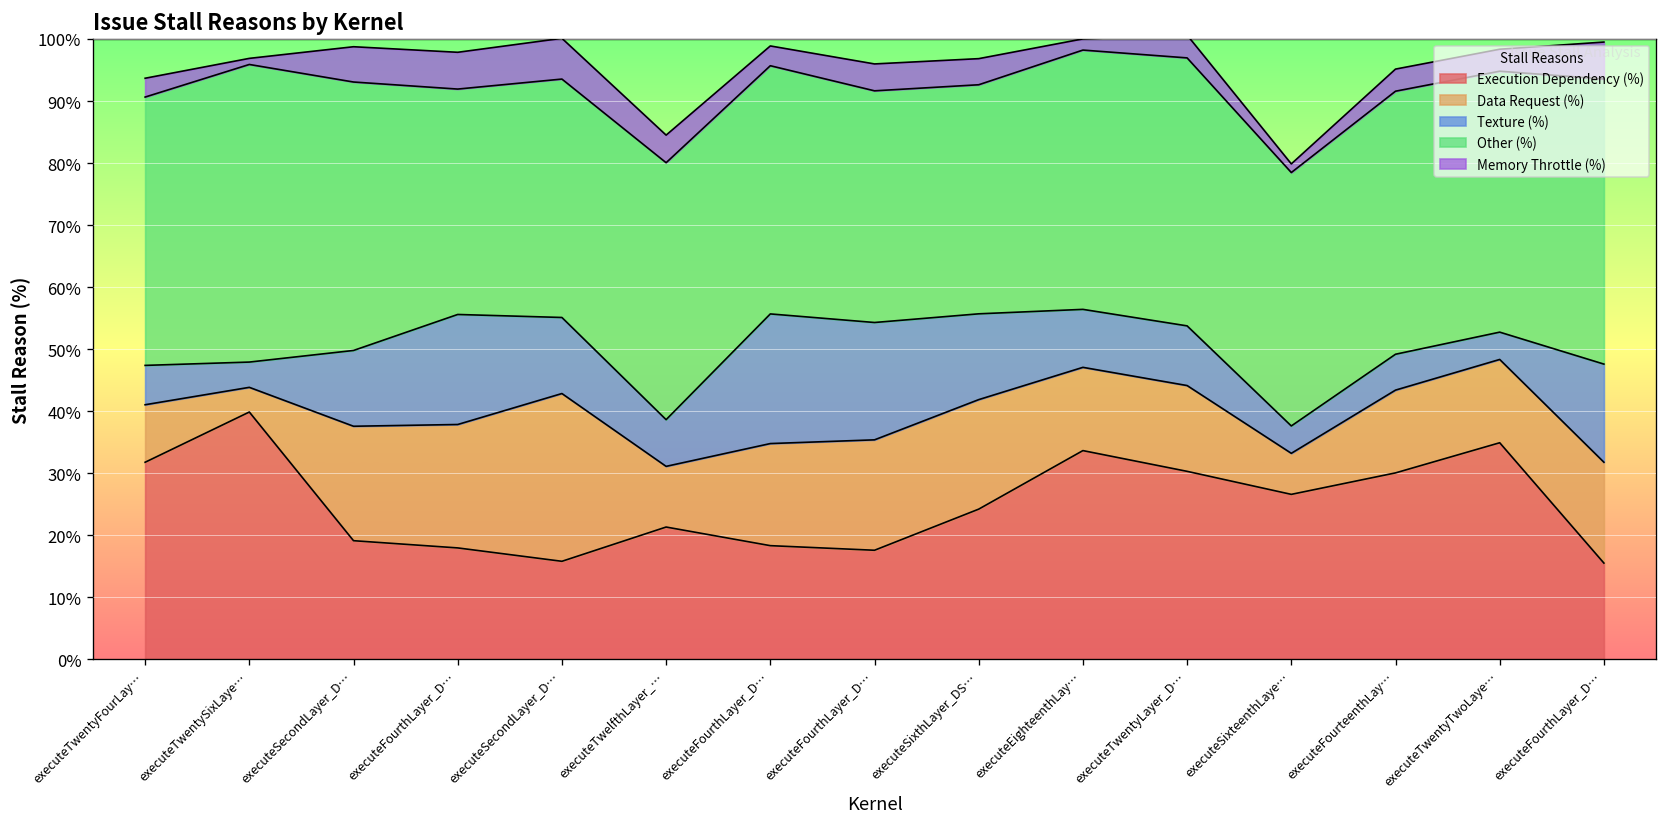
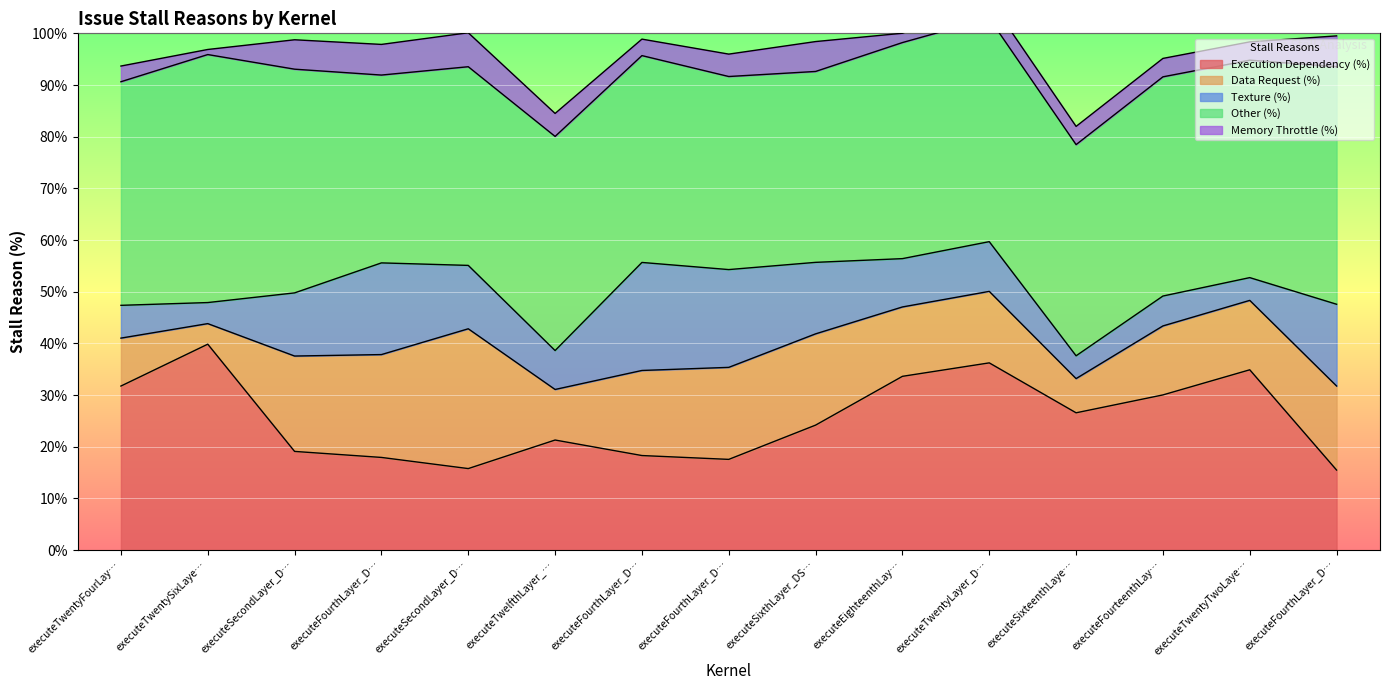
Memory Throttle (%), executeSixthLayer_DS…: 4% -> 6%
Execution Dependency (%), executeTwentyLayer_D…: 30% -> 36%
Memory Throttle (%), executeSixteenthLaye…: 1% -> 4%
